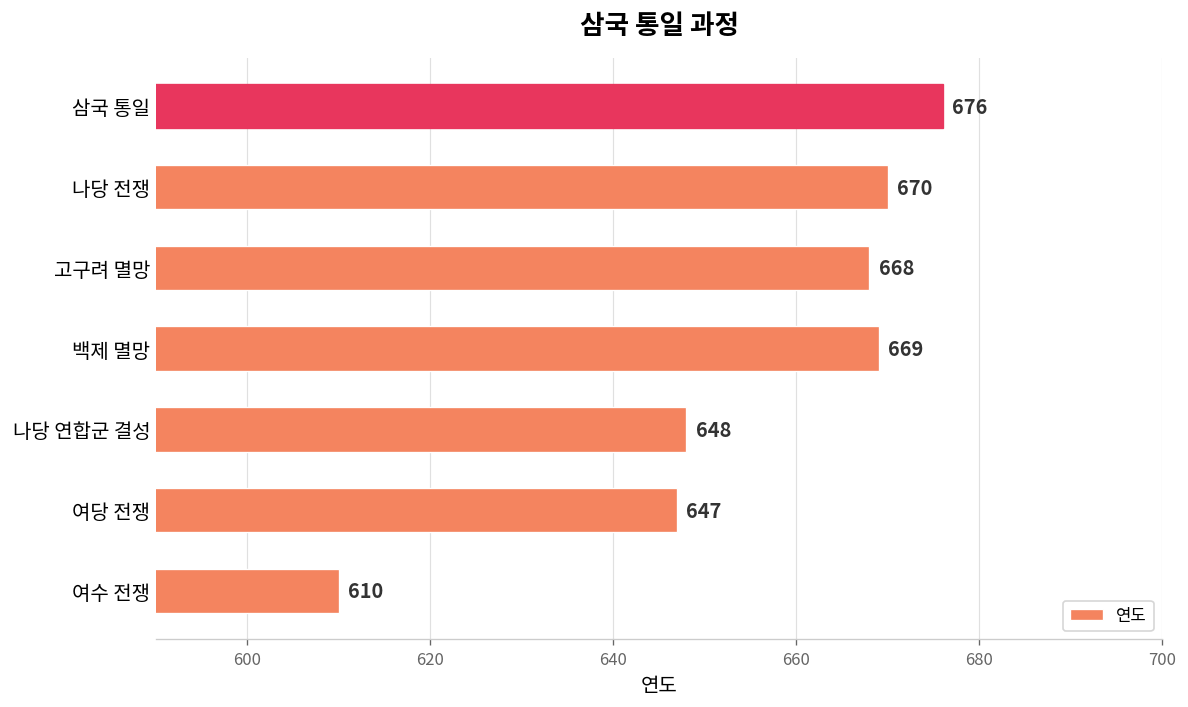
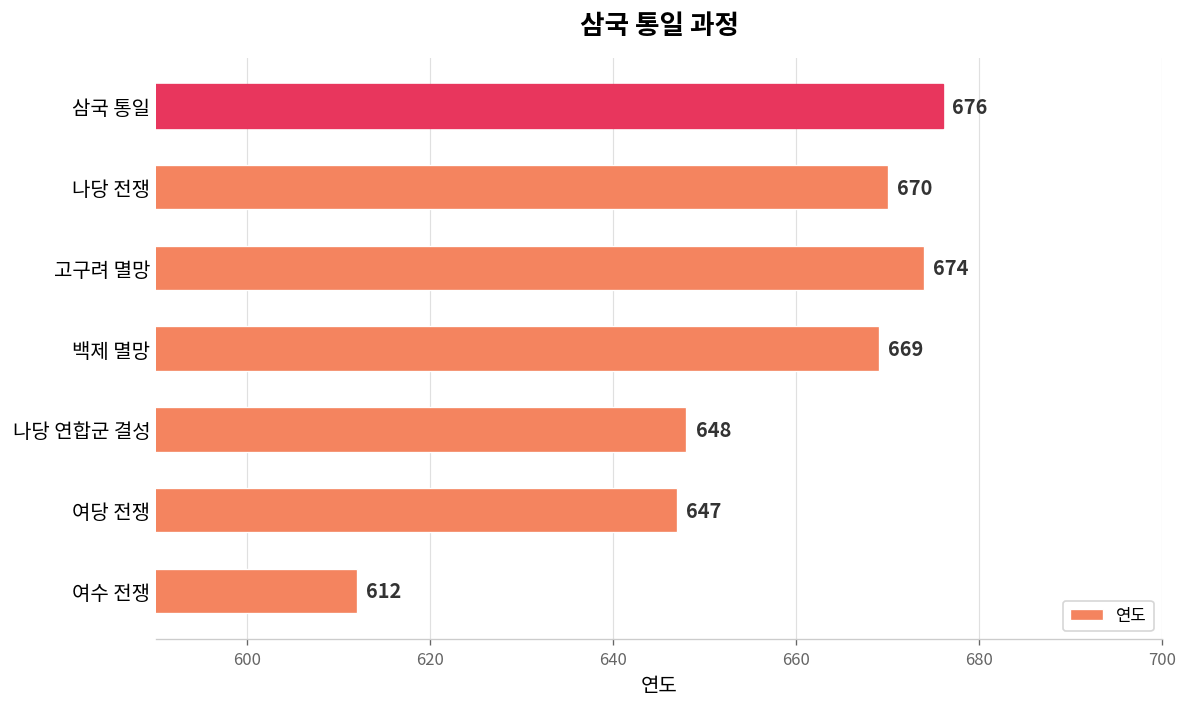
고구려 멸망: 668 -> 674
여수 전쟁: 610 -> 612
